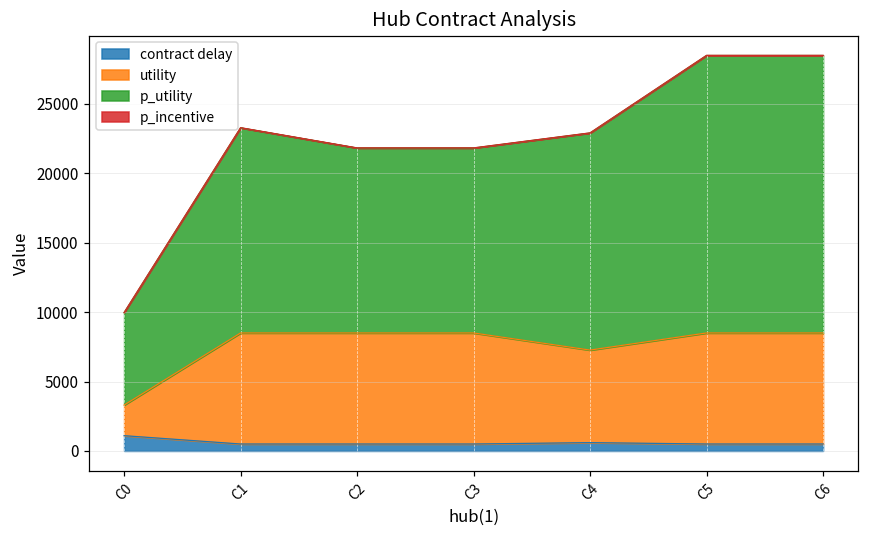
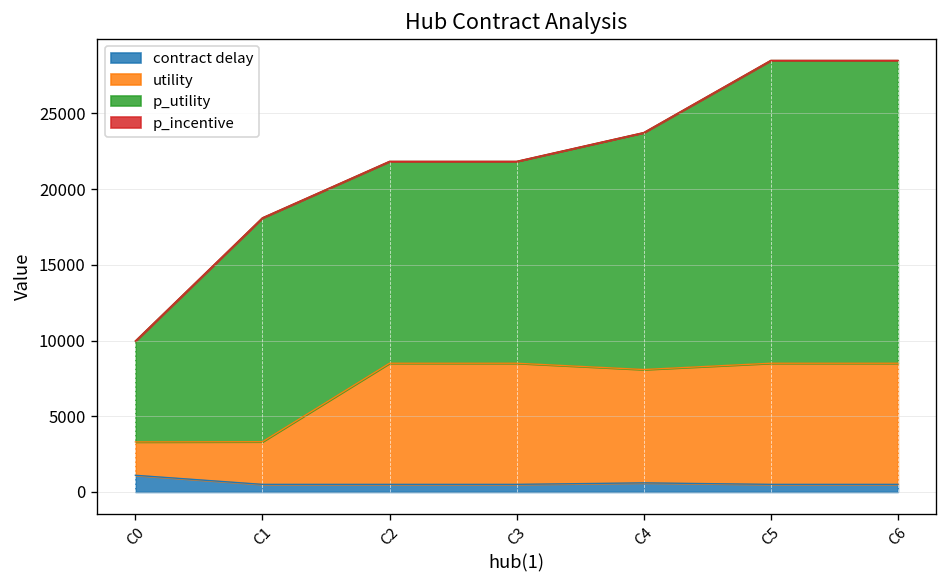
utility, C1: 8000 -> 2800
utility, C4: 6700 -> 7500
